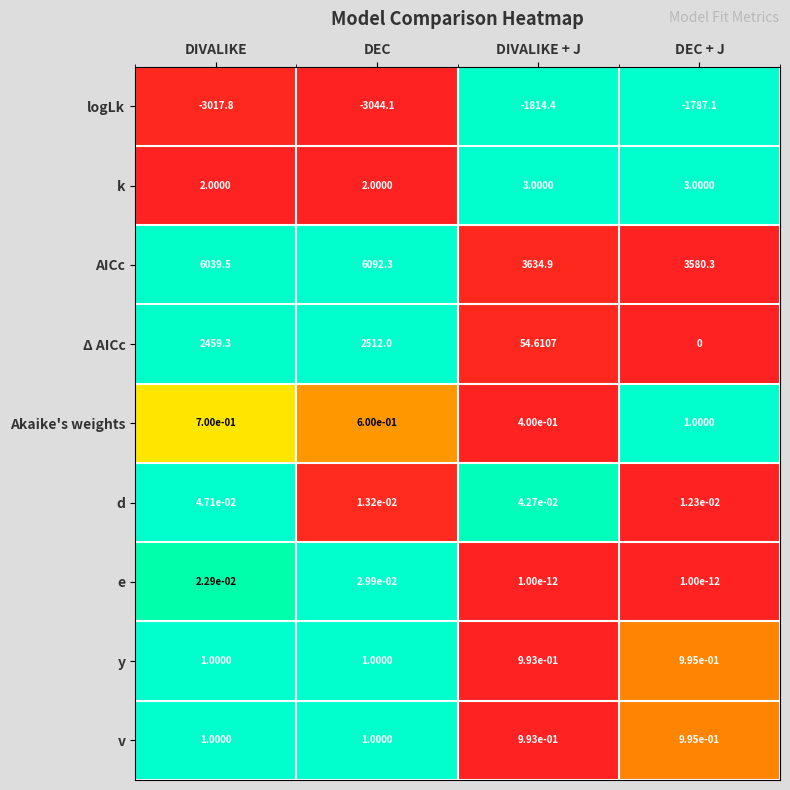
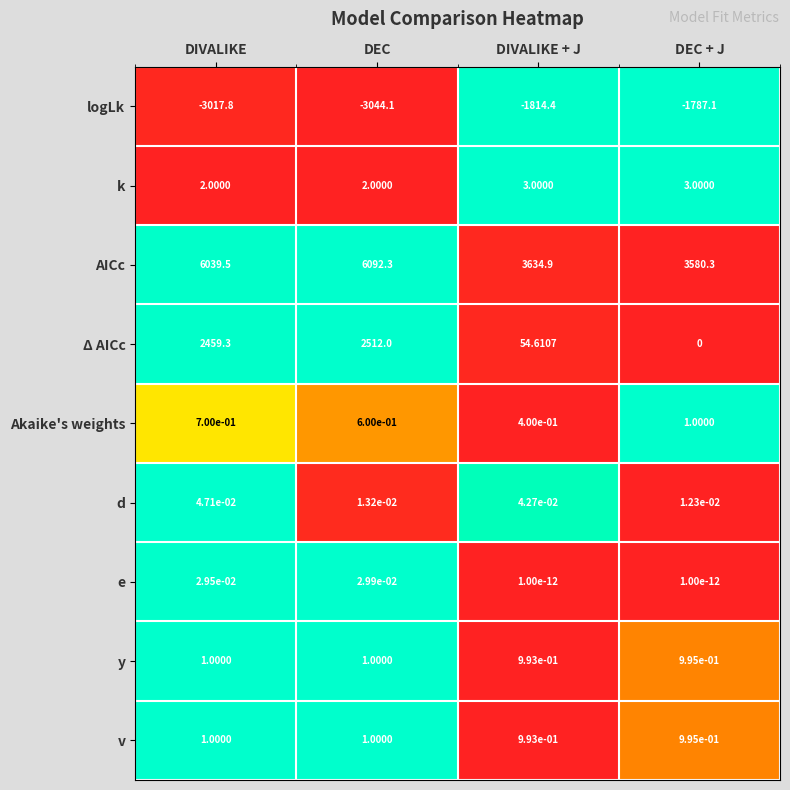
e, DIVALIKE: 2.29e-02 -> 2.95e-02
